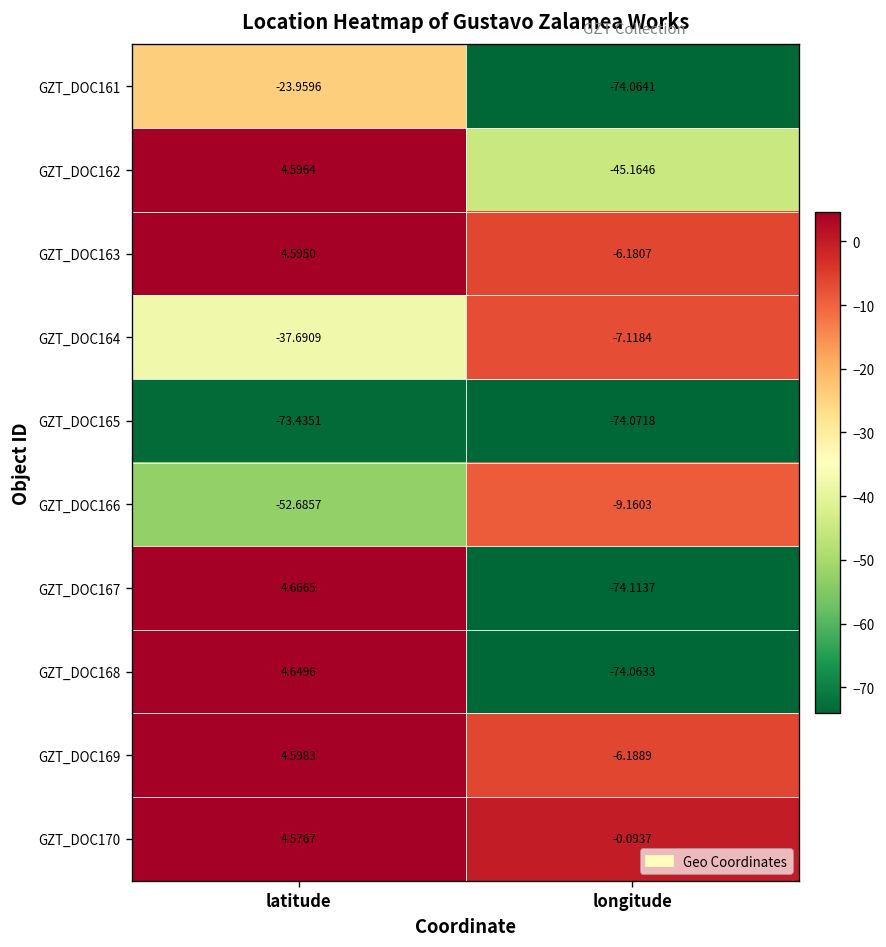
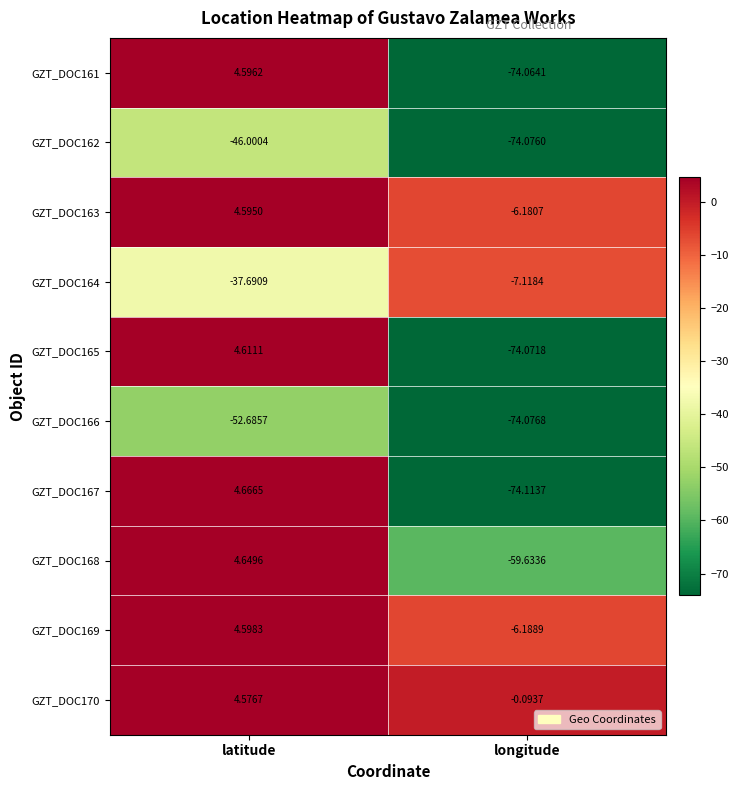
GZT_DOC161, latitude: -23.9596 -> 4.5962
GZT_DOC162, latitude: 4.5964 -> -46.0004
GZT_DOC162, longitude: -45.1646 -> -74.0760
GZT_DOC165, latitude: -73.4351 -> 4.6111
GZT_DOC166, longitude: -9.1603 -> -74.0768
GZT_DOC168, longitude: -74.0633 -> -59.6336
